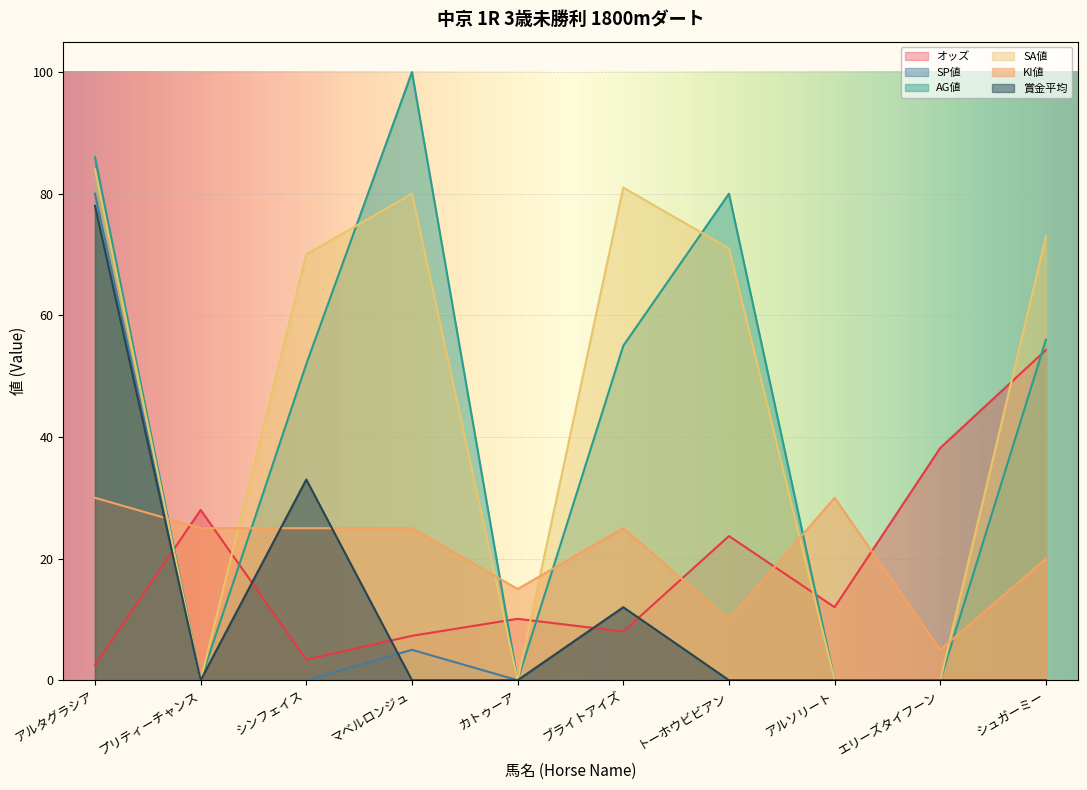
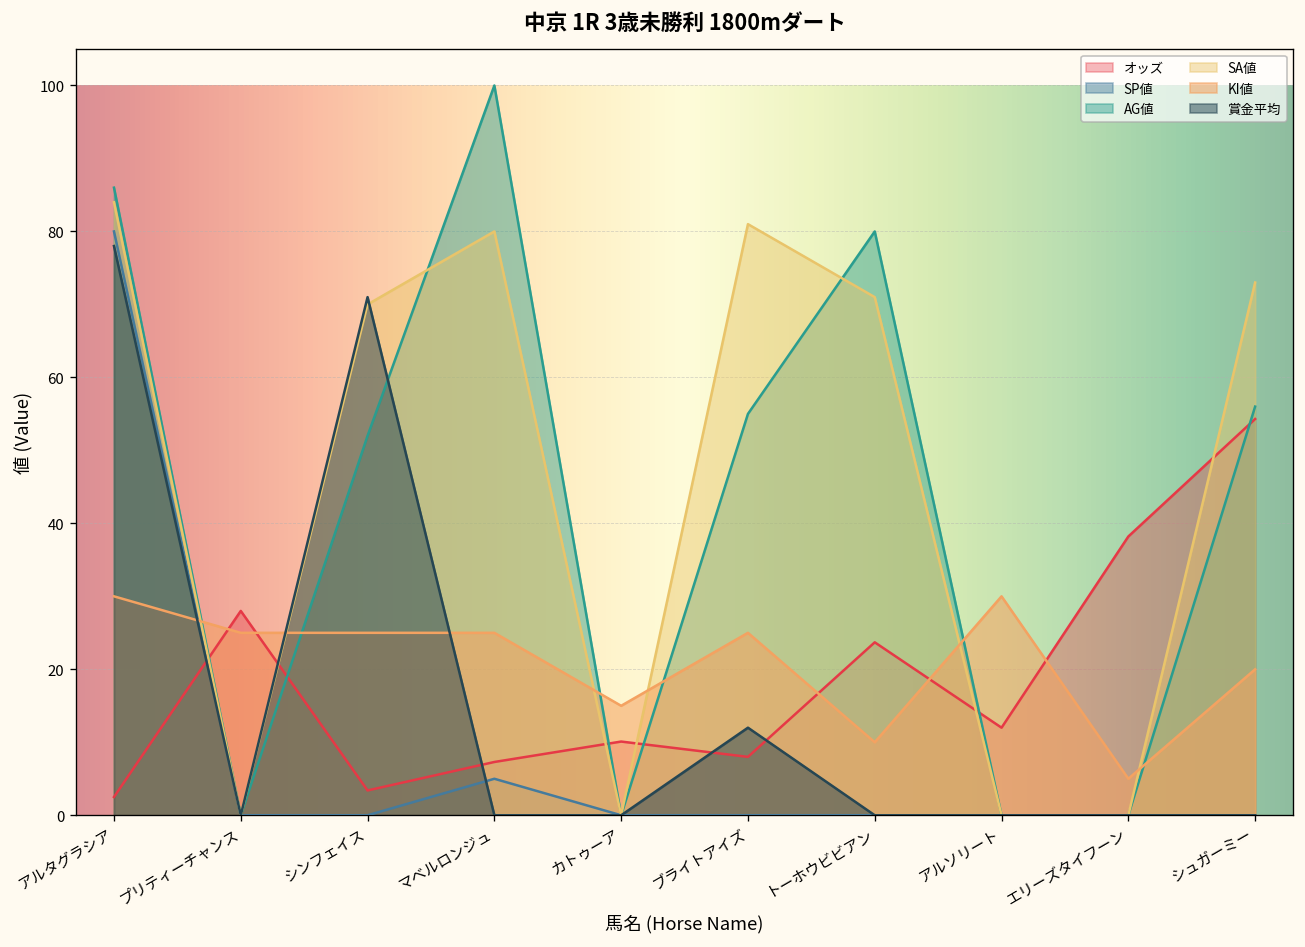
賞金平均, シンフェイス: 33 -> 71
